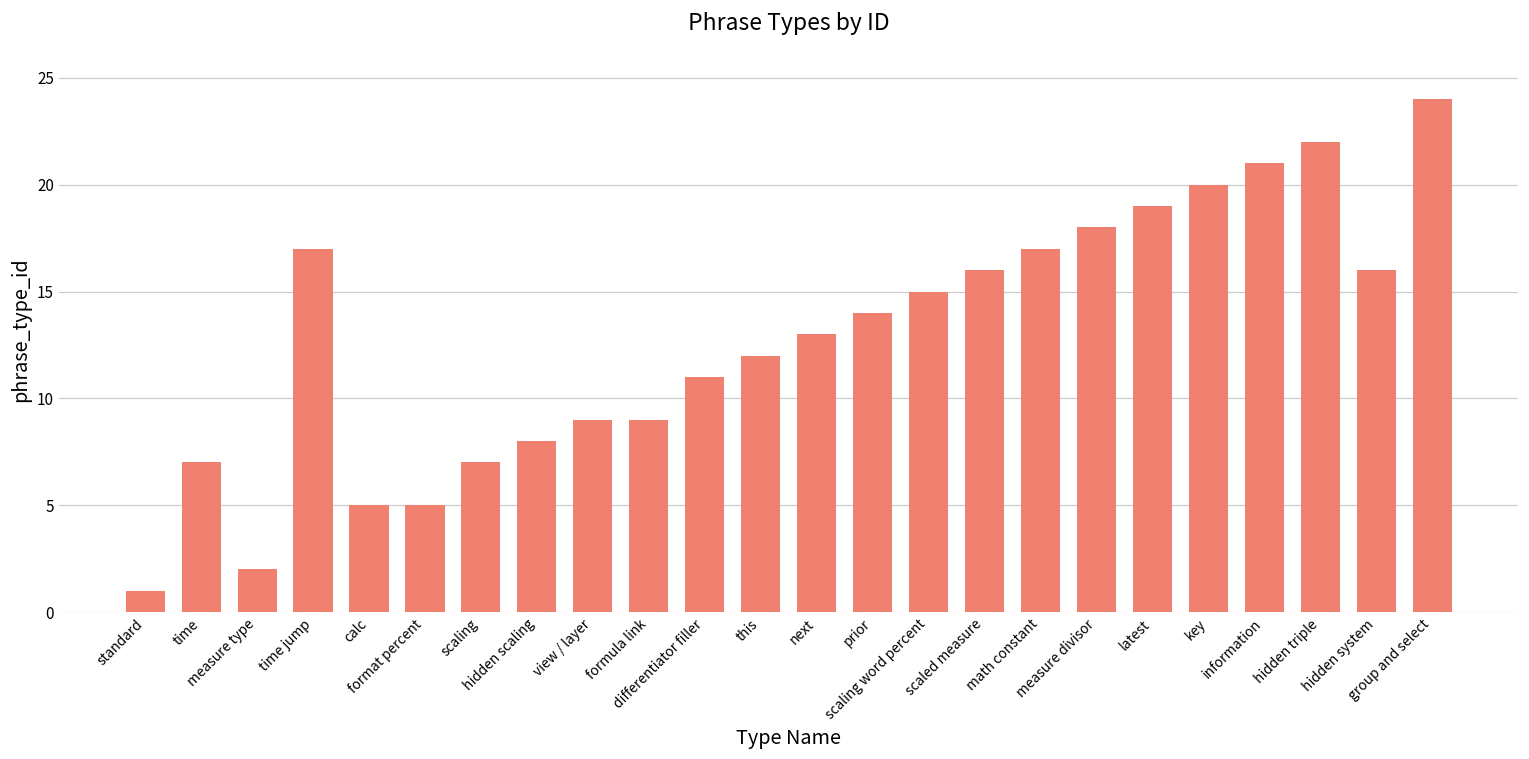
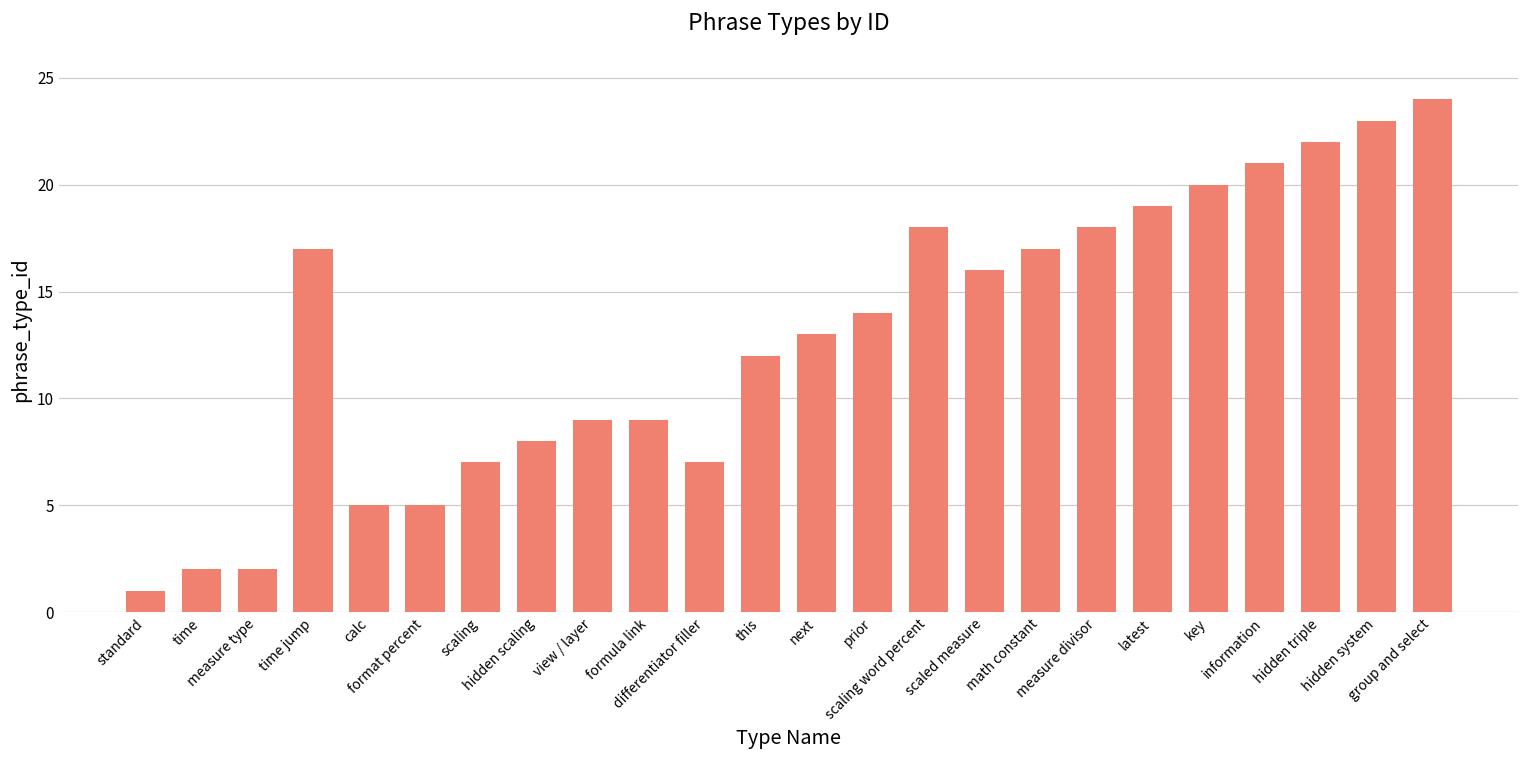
time: 7 -> 2
differentiator filler: 11 -> 7
scaling word percent: 15 -> 18
hidden system: 16 -> 23
